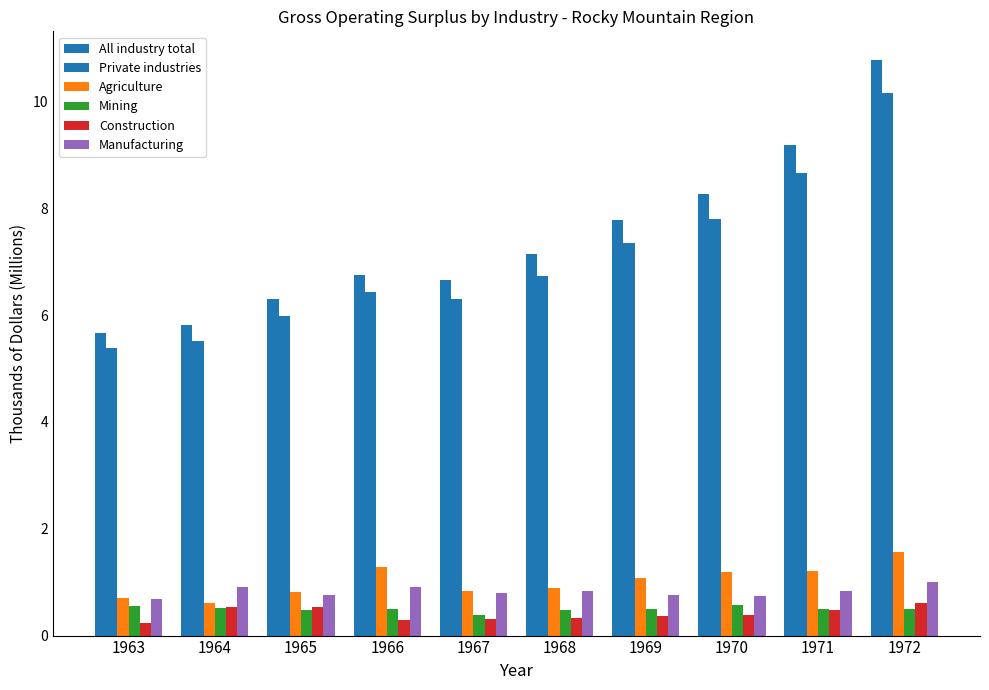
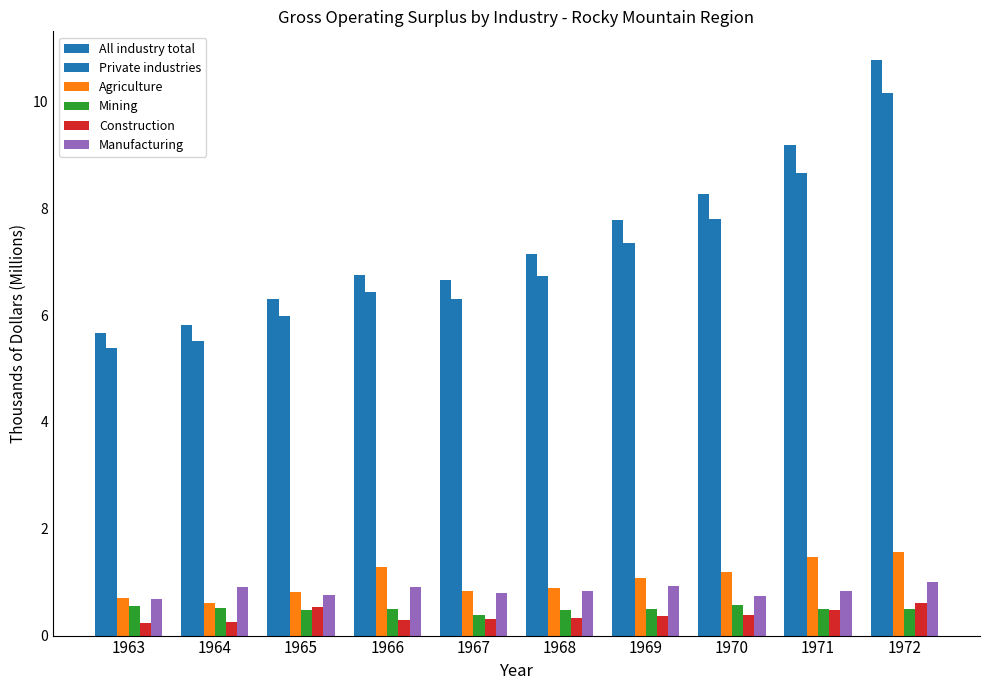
Construction, 1964: 0.5 -> 0.3
Manufacturing, 1969: 0.8 -> 0.9
Agriculture, 1971: 1.2 -> 1.5
